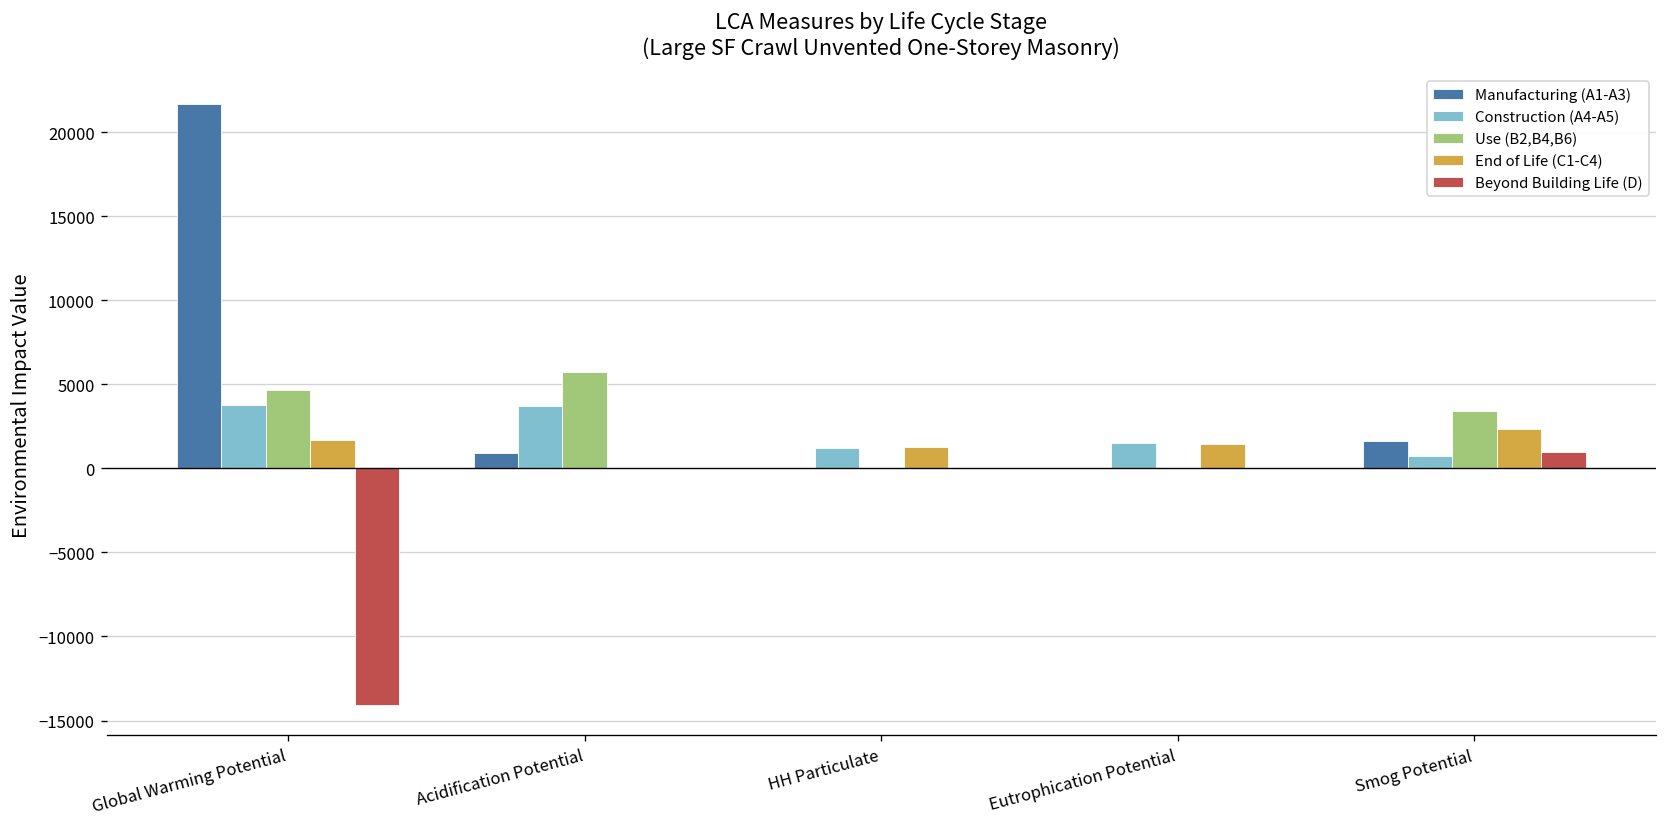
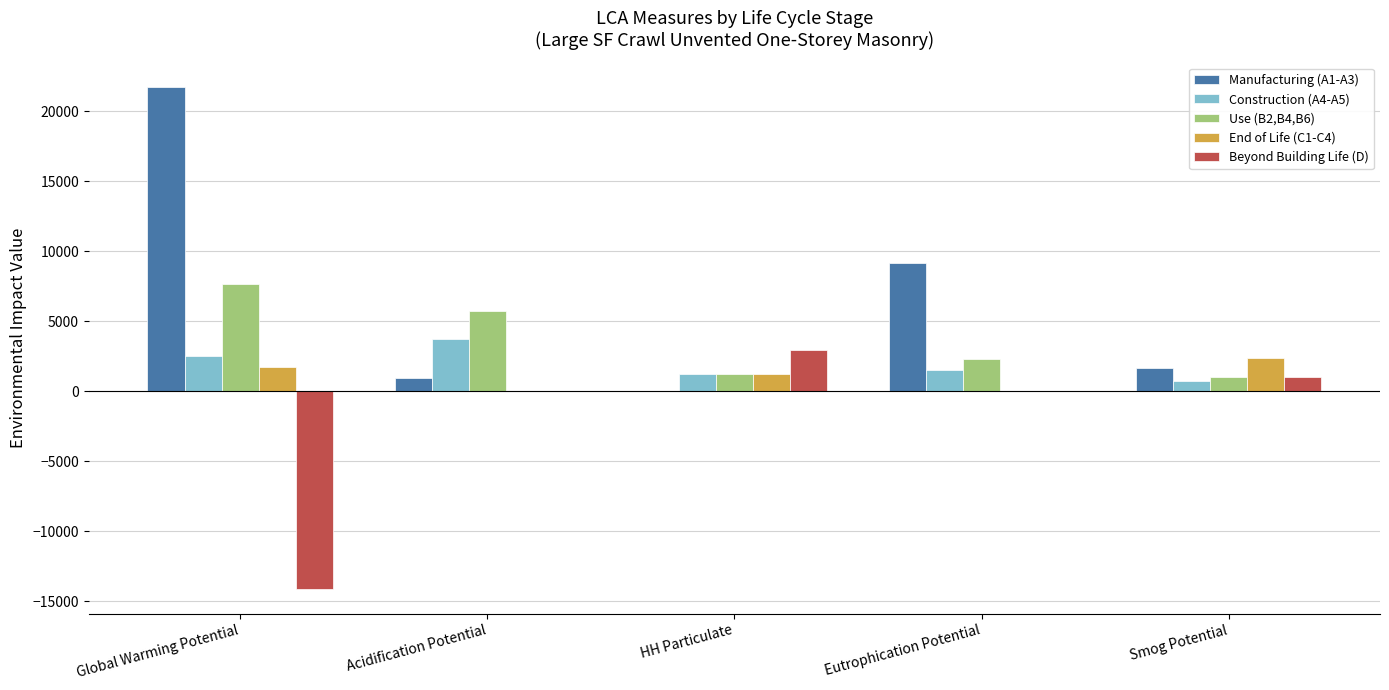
Construction (A4-A5), Global Warming Potential: 3800 -> 2500
Use (B2,B4,B6), Global Warming Potential: 4600 -> 7700
Use (B2,B4,B6), HH Particulate: 0 -> 1300
Beyond Building Life (D), HH Particulate: 0 -> 2900
Manufacturing (A1-A3), Eutrophication Potential: 0 -> 9100
Use (B2,B4,B6), Eutrophication Potential: 0 -> 2300
End of Life (C1-C4), Eutrophication Potential: 1400 -> 0
Use (B2,B4,B6), Smog Potential: 3400 -> 1000
